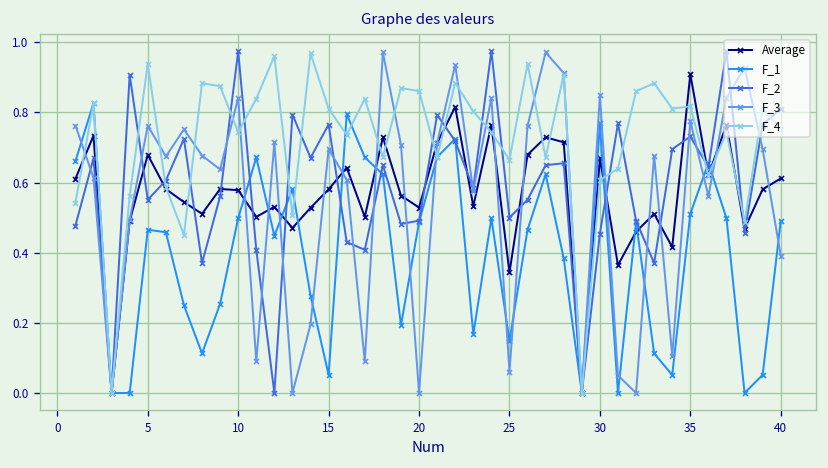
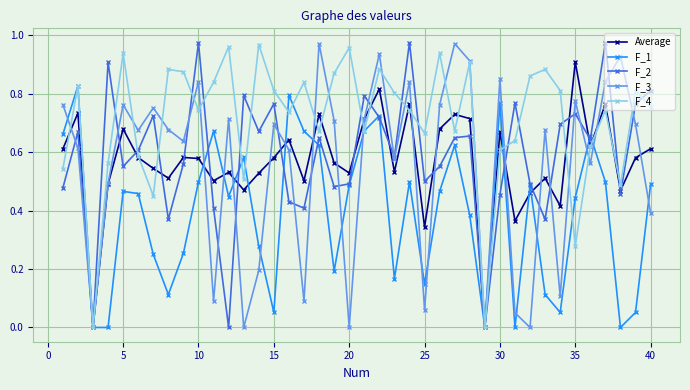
F_4, 20: 0.86 -> 0.96
F_1, 35: 0.51 -> 0.44
F_4, 35: 0.82 -> 0.28
